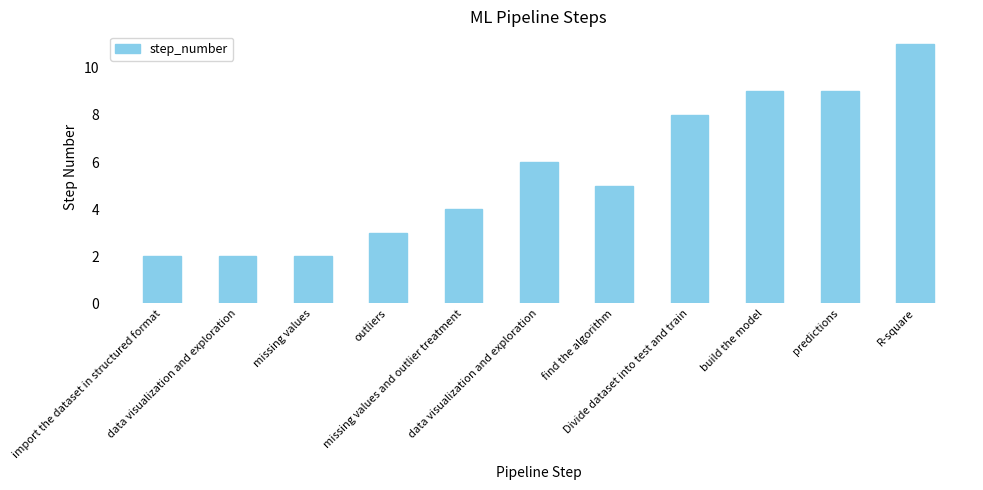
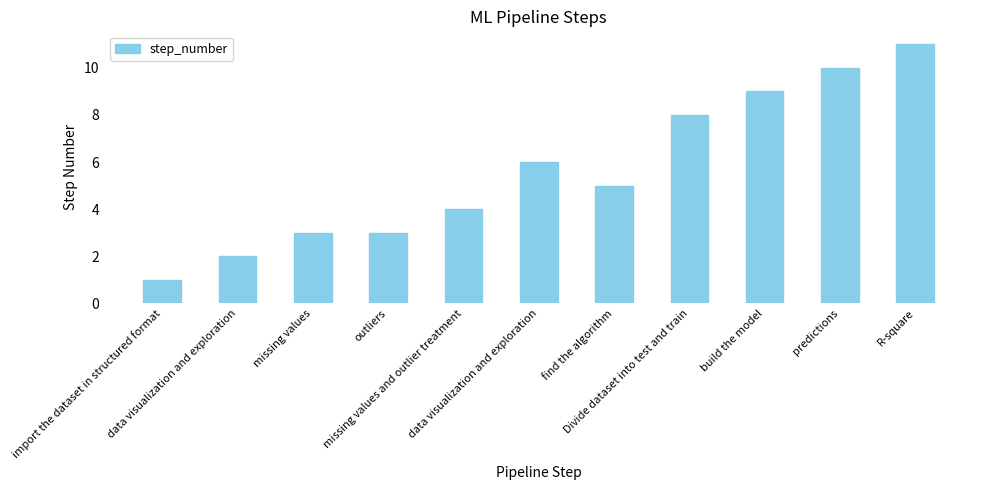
import the dataset in structured format: 2 -> 1
missing values: 2 -> 3
predictions: 9 -> 10
